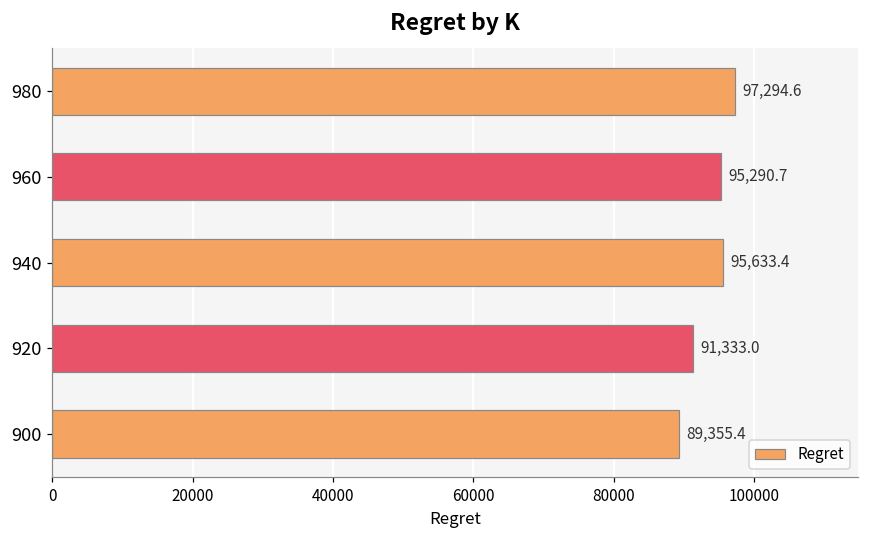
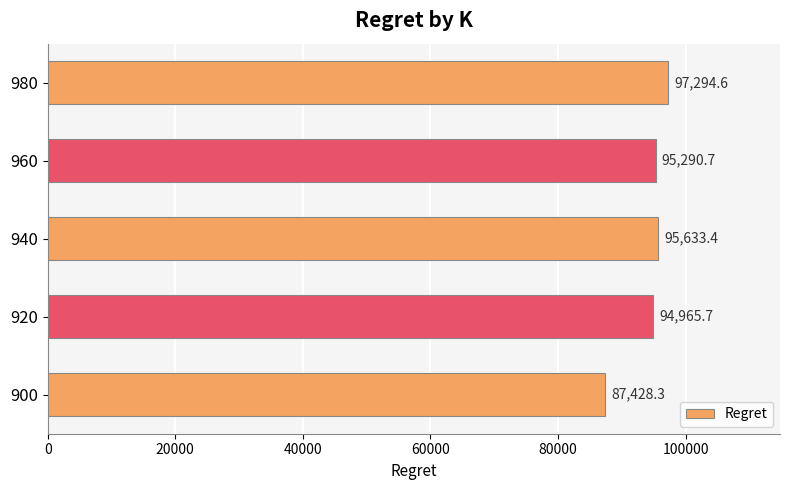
920: 91,333.0 -> 94,965.7
900: 89,355.4 -> 87,428.3
